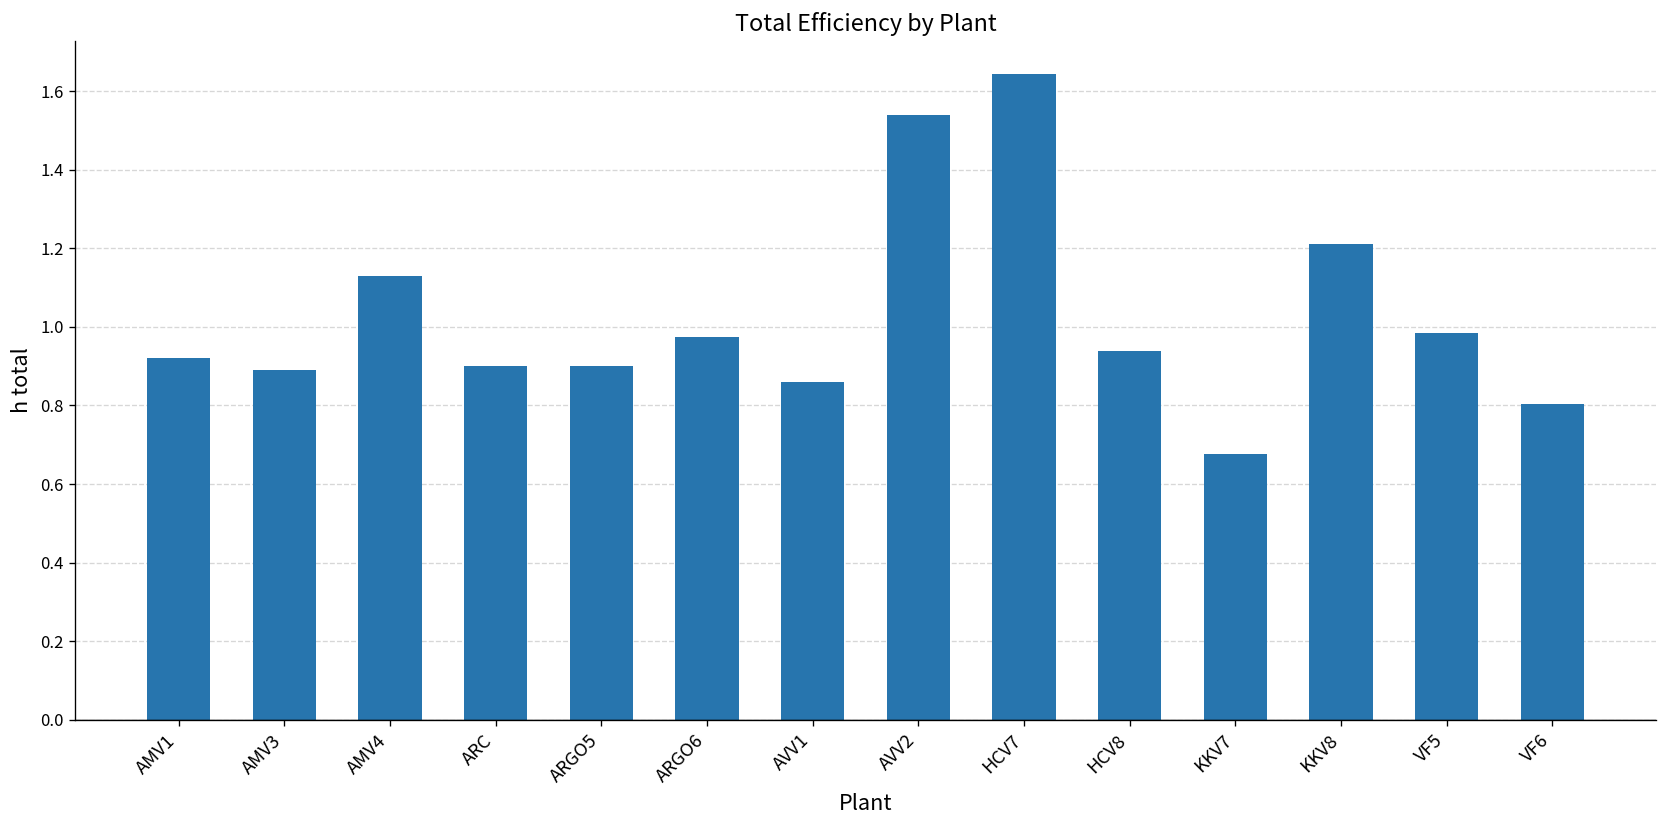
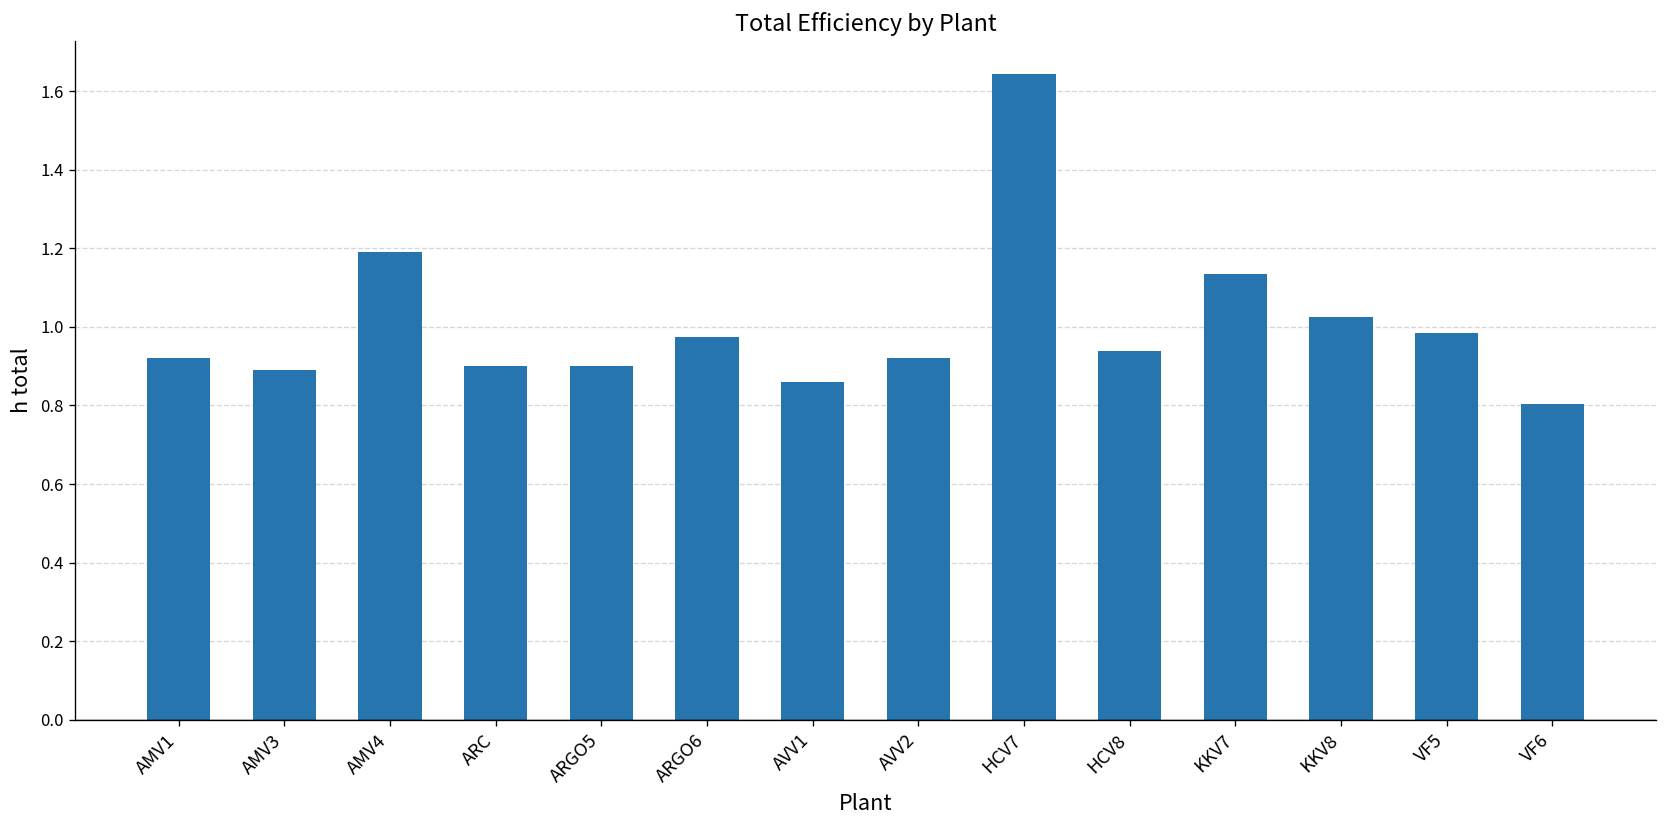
AMV4: 1.13 -> 1.19
AVV2: 1.54 -> 0.92
KKV7: 0.68 -> 1.14
KKV8: 1.21 -> 1.03
